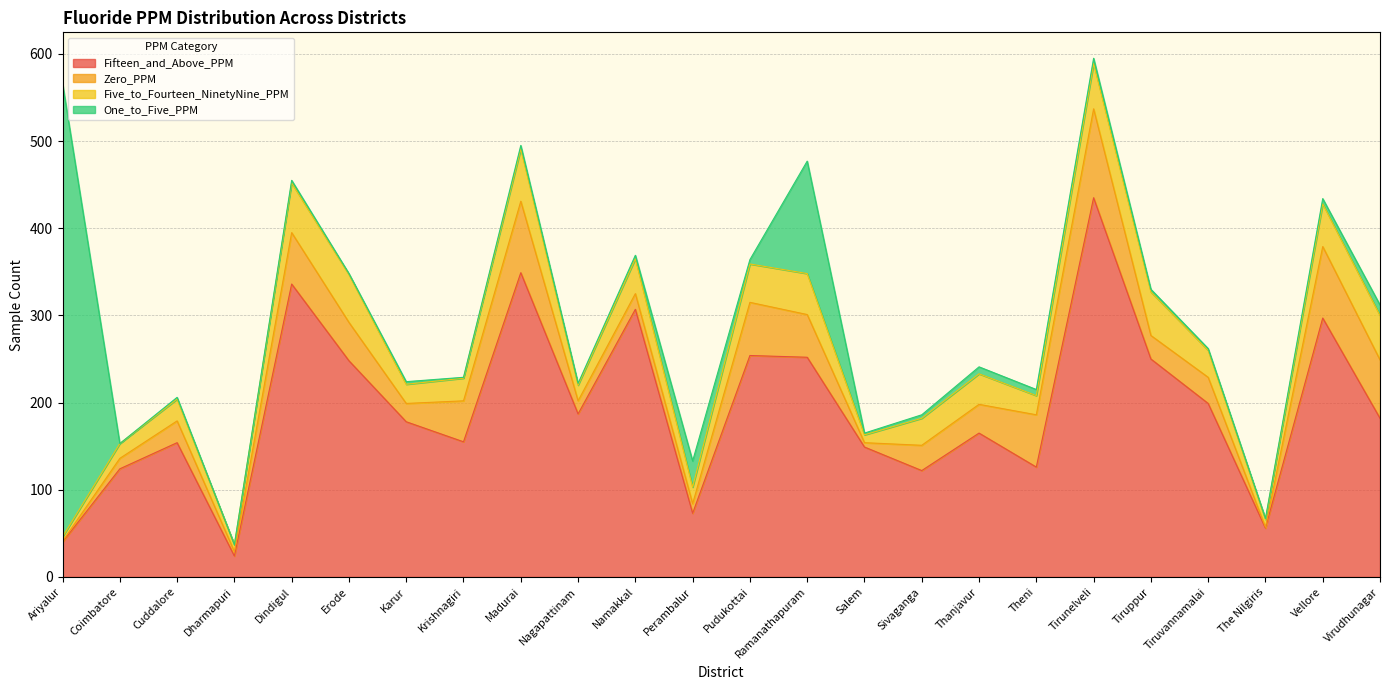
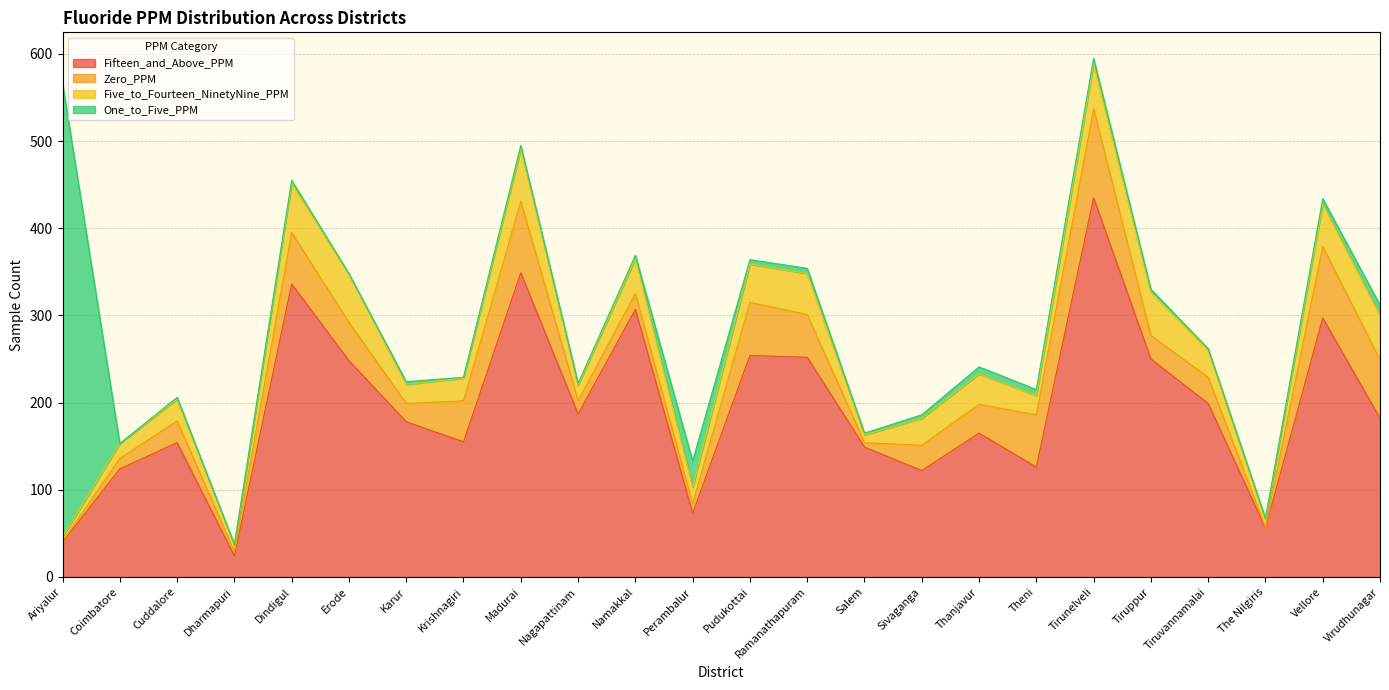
One_to_Five_PPM, Ramanathapuram: 130 -> 10
